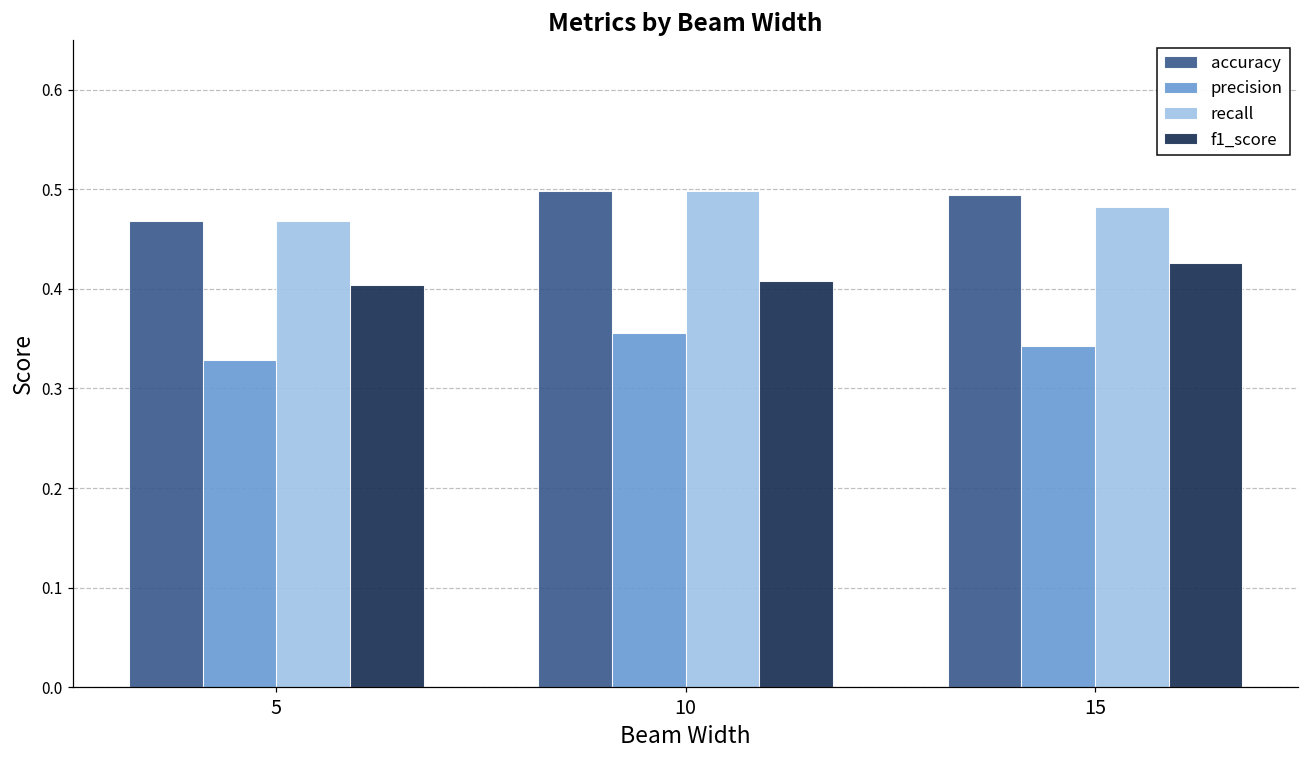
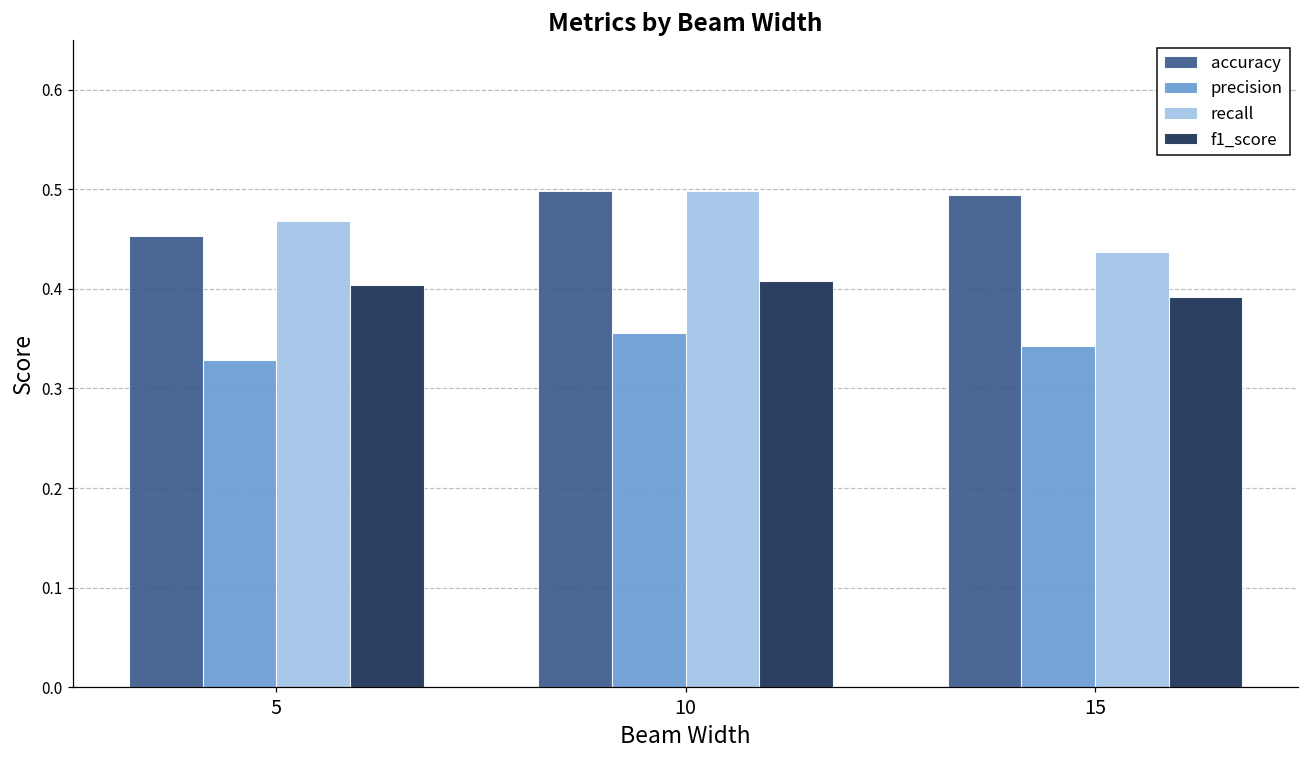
accuracy, 5: 0.47 -> 0.45
recall, 15: 0.48 -> 0.44
f1_score, 15: 0.43 -> 0.39
